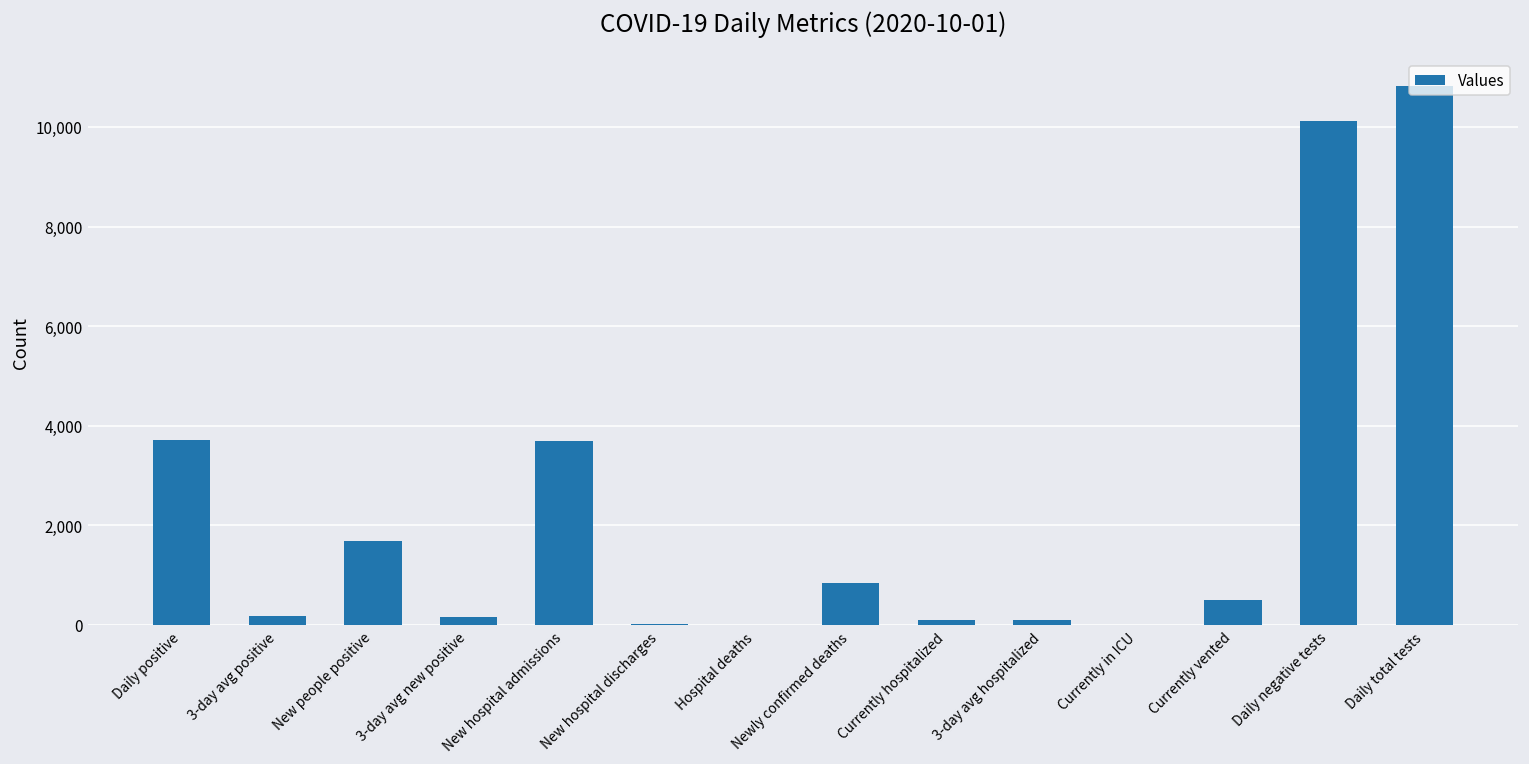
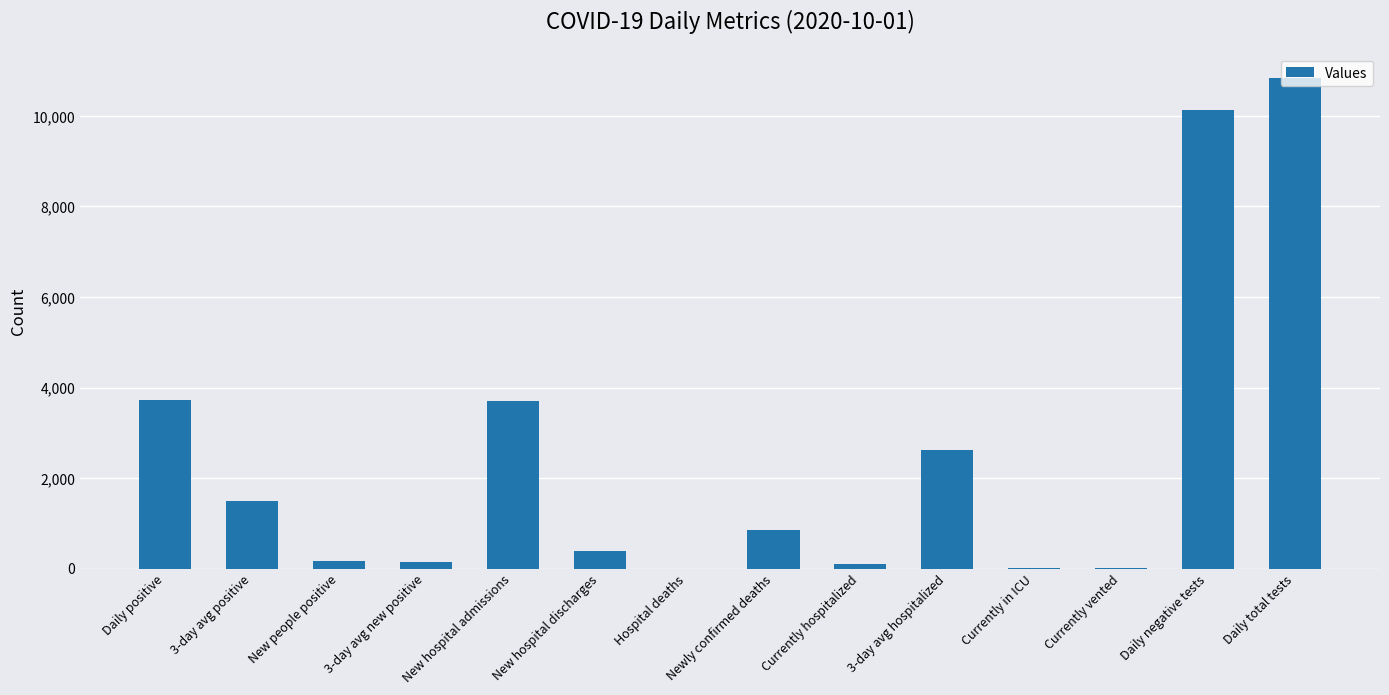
3-day avg positive: 200 -> 1,500
New people positive: 1,700 -> 200
New hospital discharges: 0 -> 400
3-day avg hospitalized: 100 -> 2,600
Currently vented: 500 -> 0
